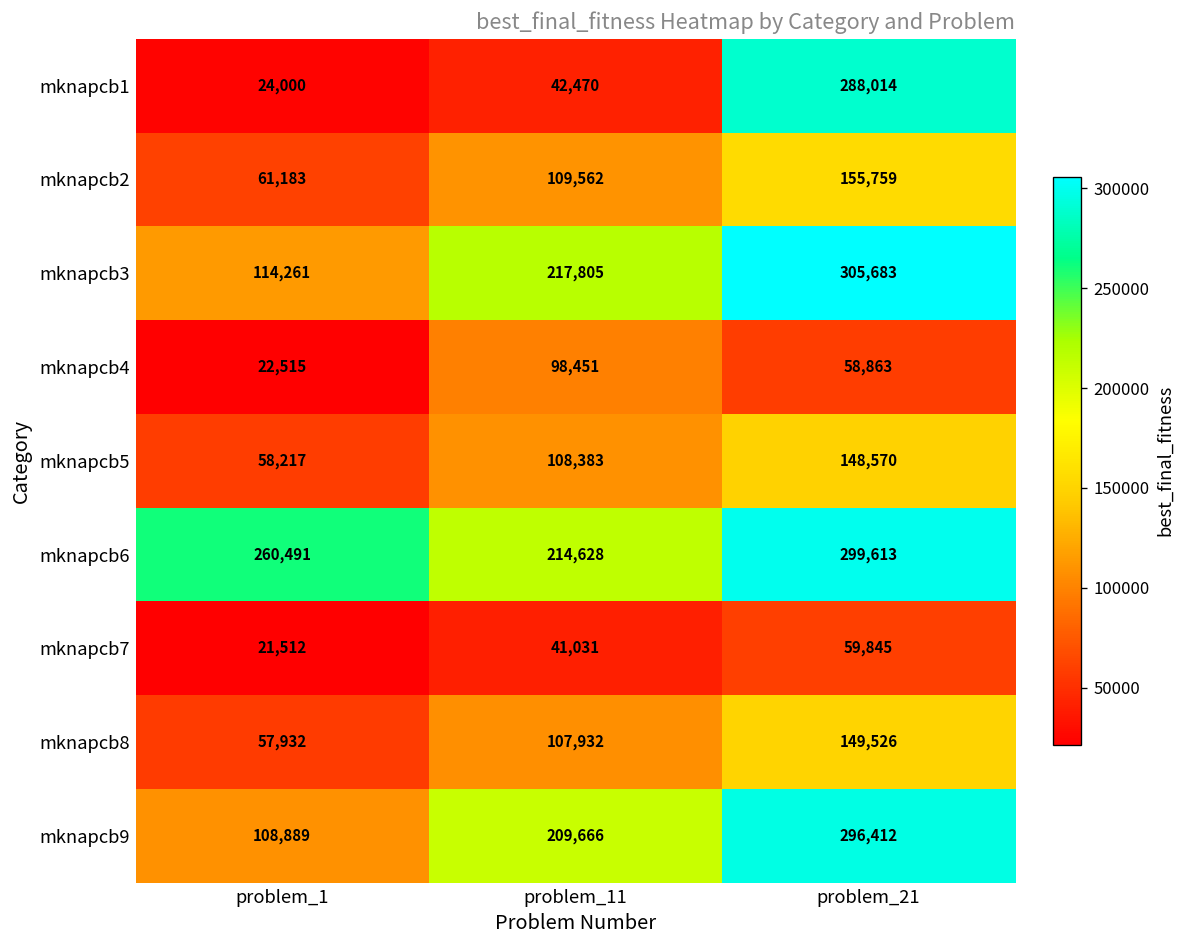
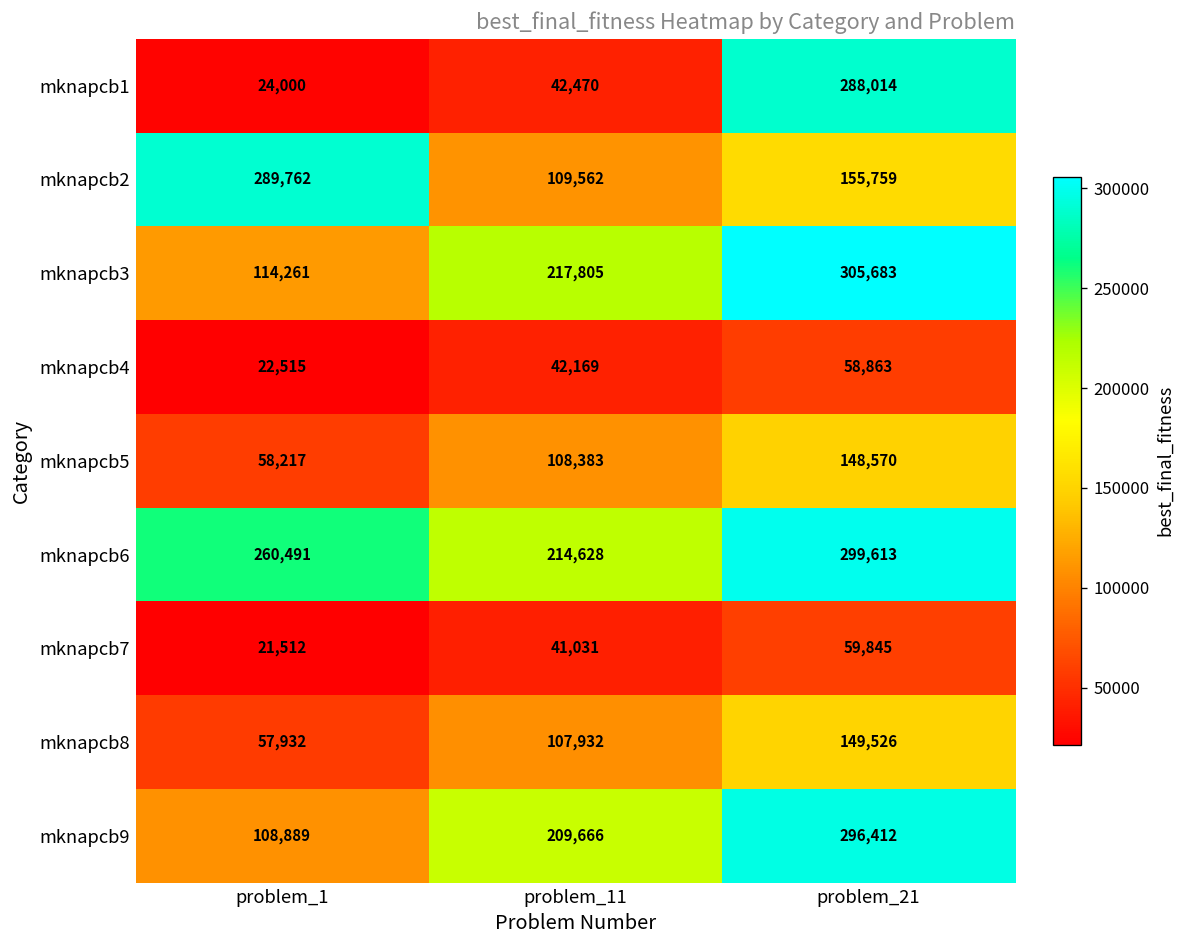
mknapcb2, problem_1: 61,183 -> 289,762
mknapcb4, problem_11: 98,451 -> 42,169
